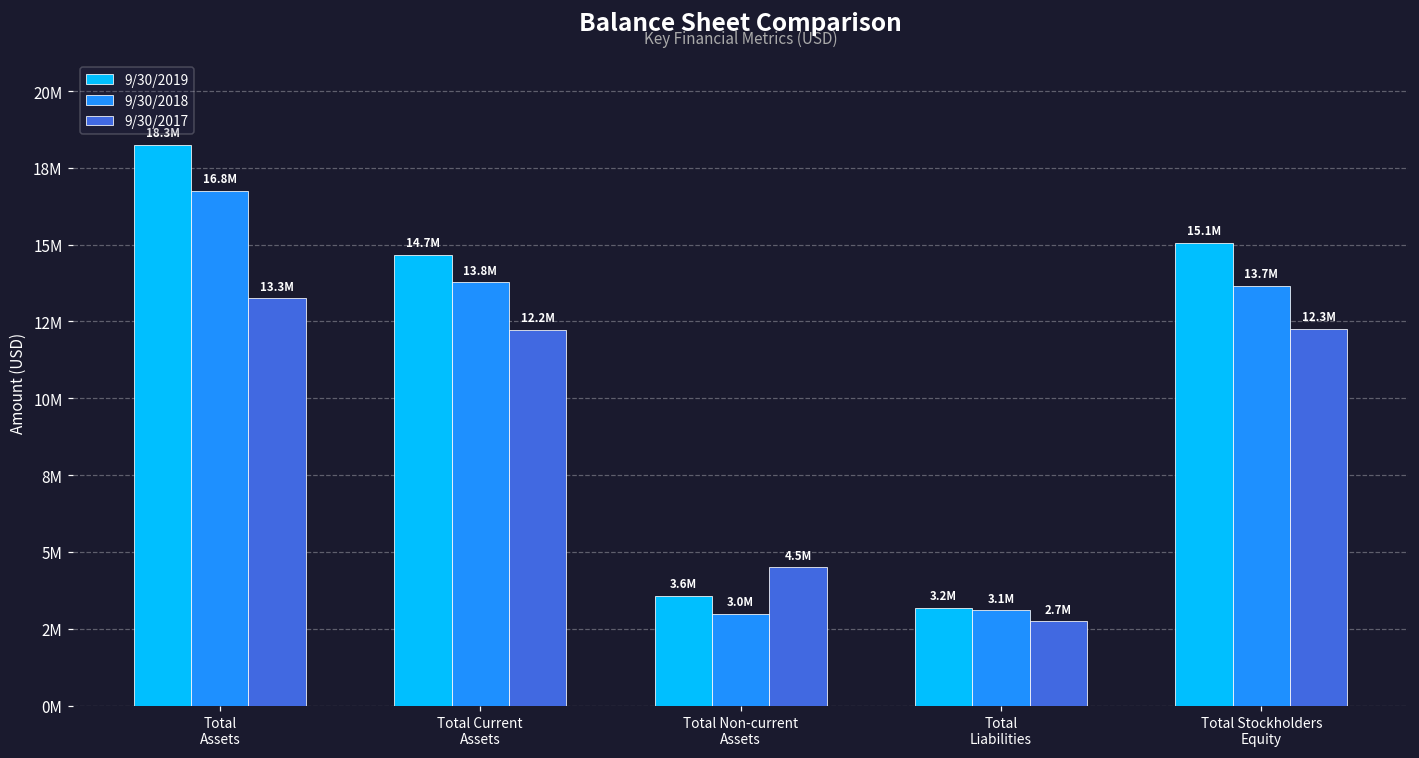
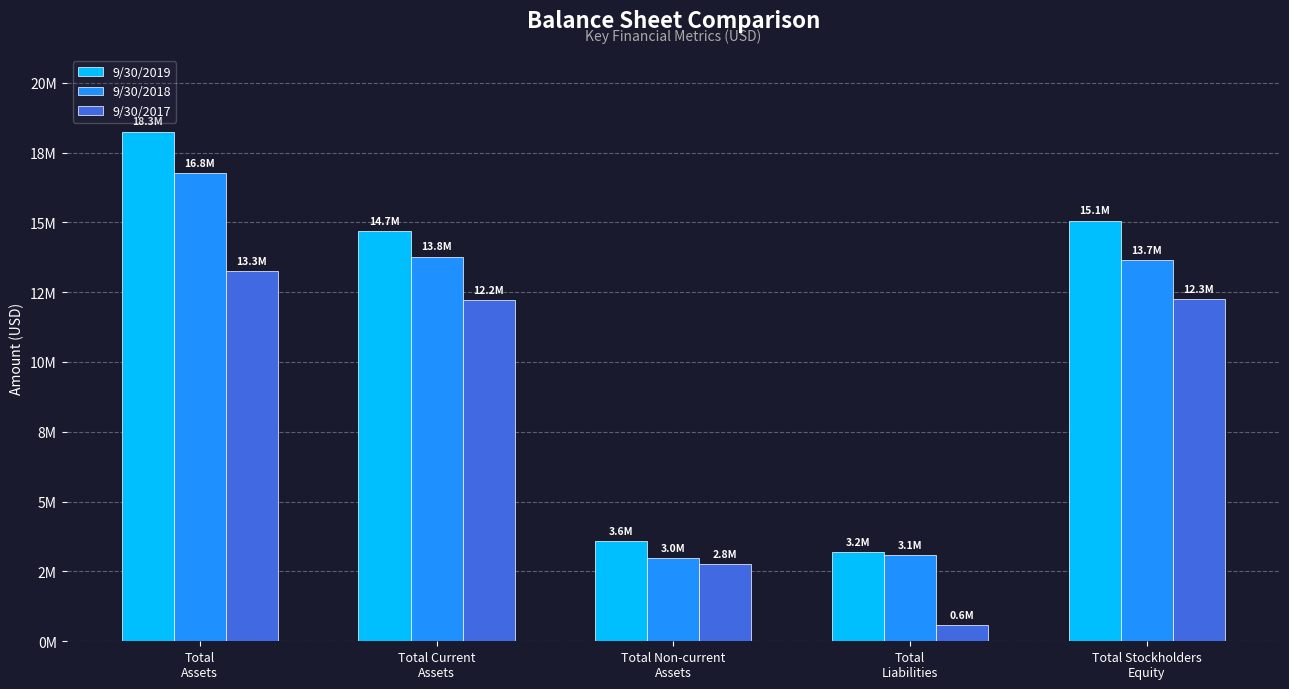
9/30/2017, Total Non-current Assets: 4.5M -> 2.8M
9/30/2017, Total Liabilities: 2.7M -> 0.6M
